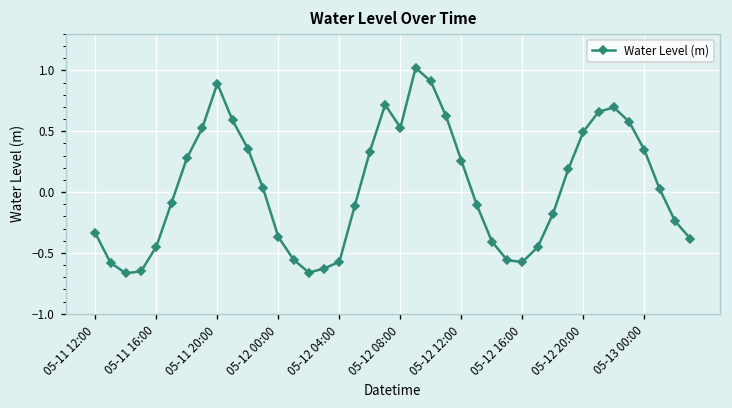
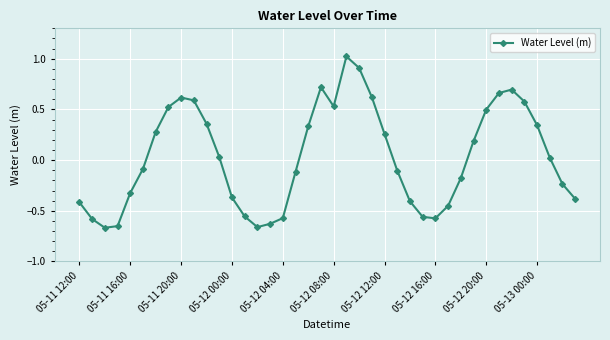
05-11 12:00: -0.34 -> -0.42
05-11 16:00: -0.45 -> -0.32
05-11 20:00: 0.89 -> 0.62
